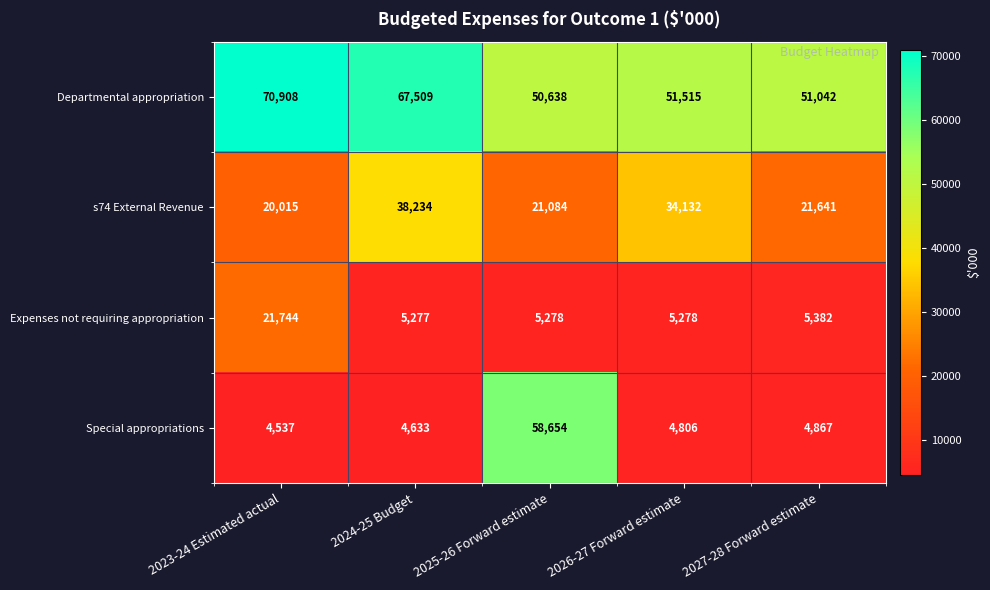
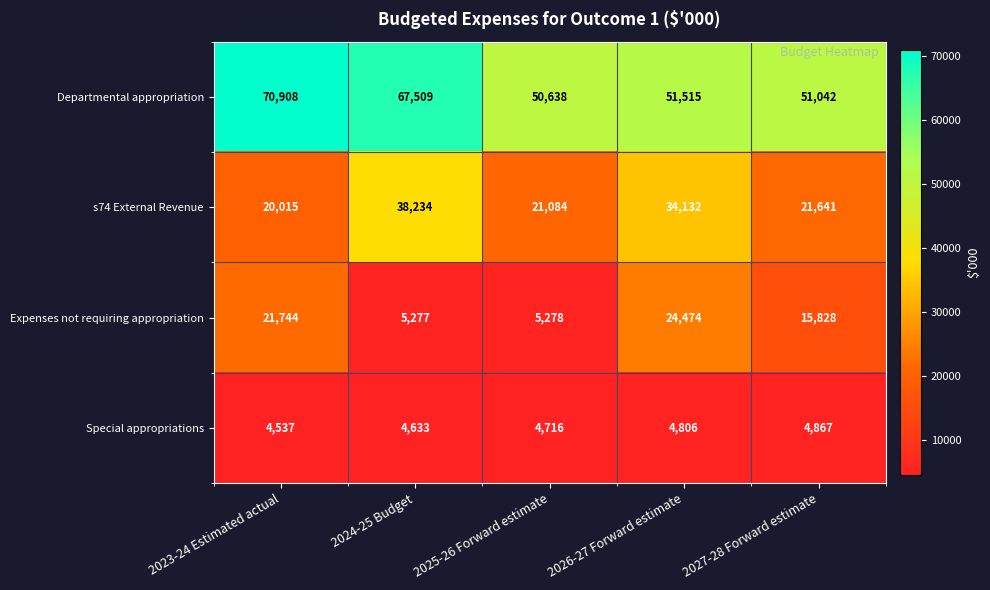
Expenses not requiring appropriation, 2026-27 Forward estimate: 5,278 -> 24,474
Expenses not requiring appropriation, 2027-28 Forward estimate: 5,382 -> 15,828
Special appropriations, 2025-26 Forward estimate: 58,654 -> 4,716
